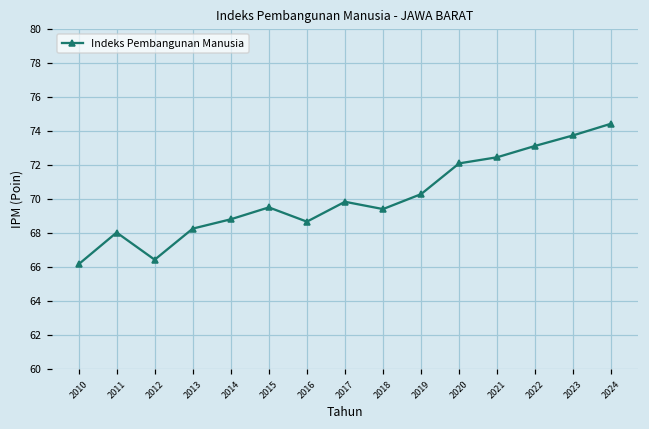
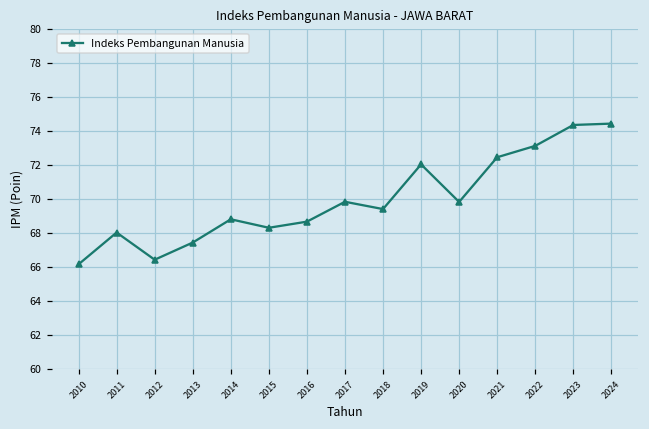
2013: 68.3 -> 67.4
2015: 69.5 -> 68.3
2019: 70.3 -> 72.0
2020: 72.1 -> 69.8
2023: 73.7 -> 74.4
